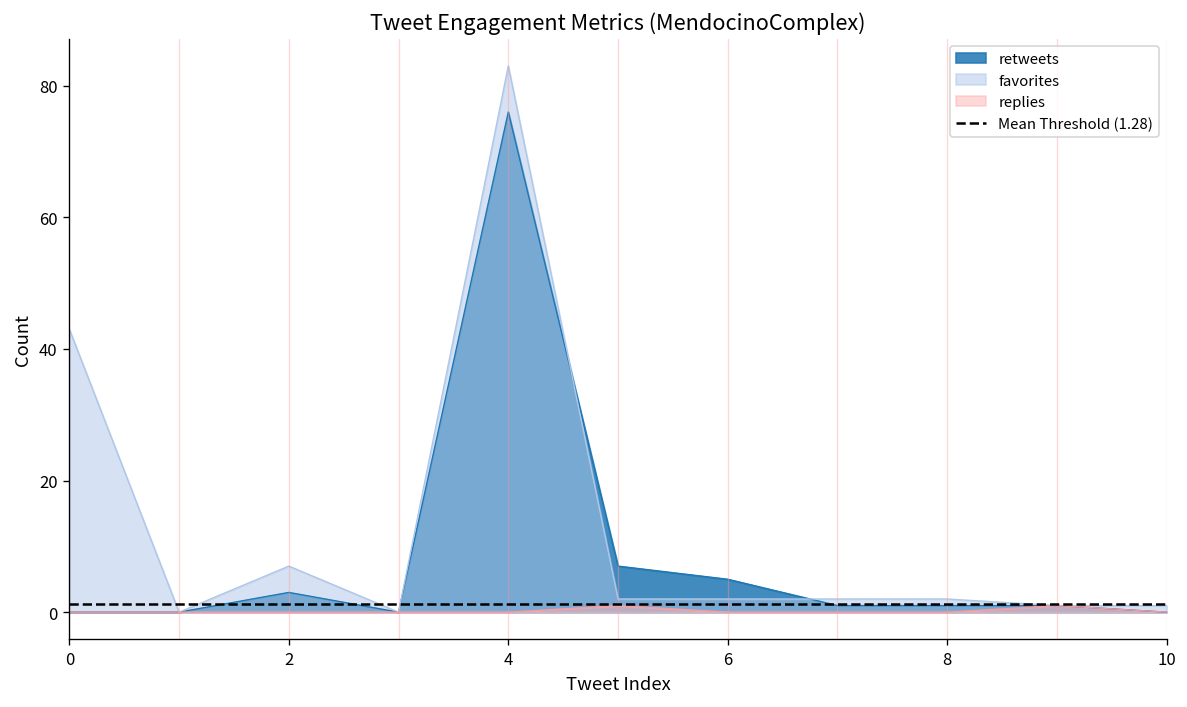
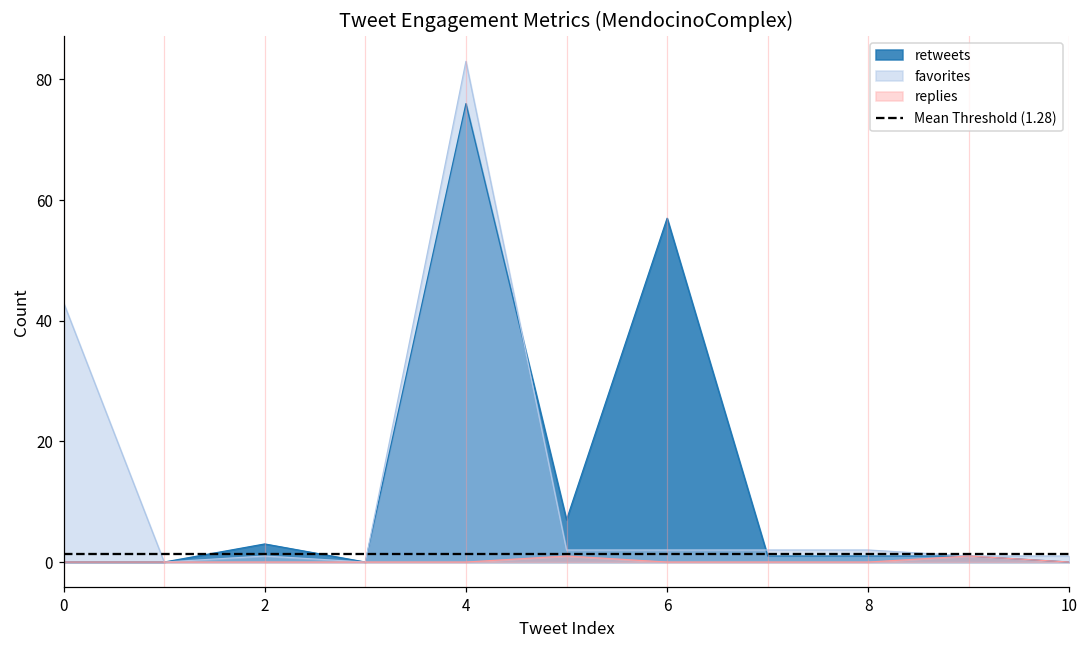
favorites, 2: 7 -> 1
retweets, 6: 5 -> 57
